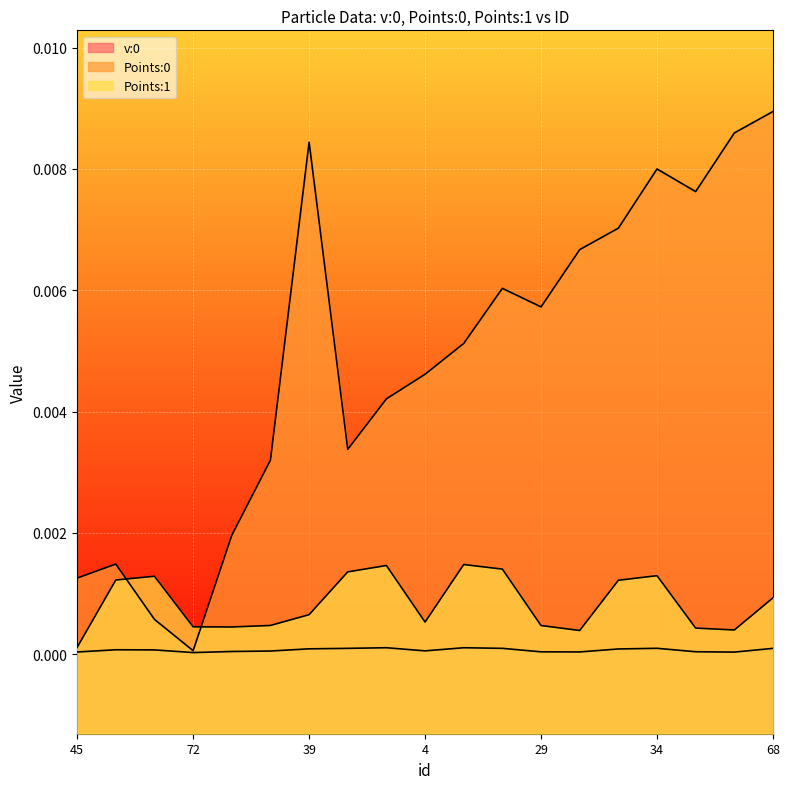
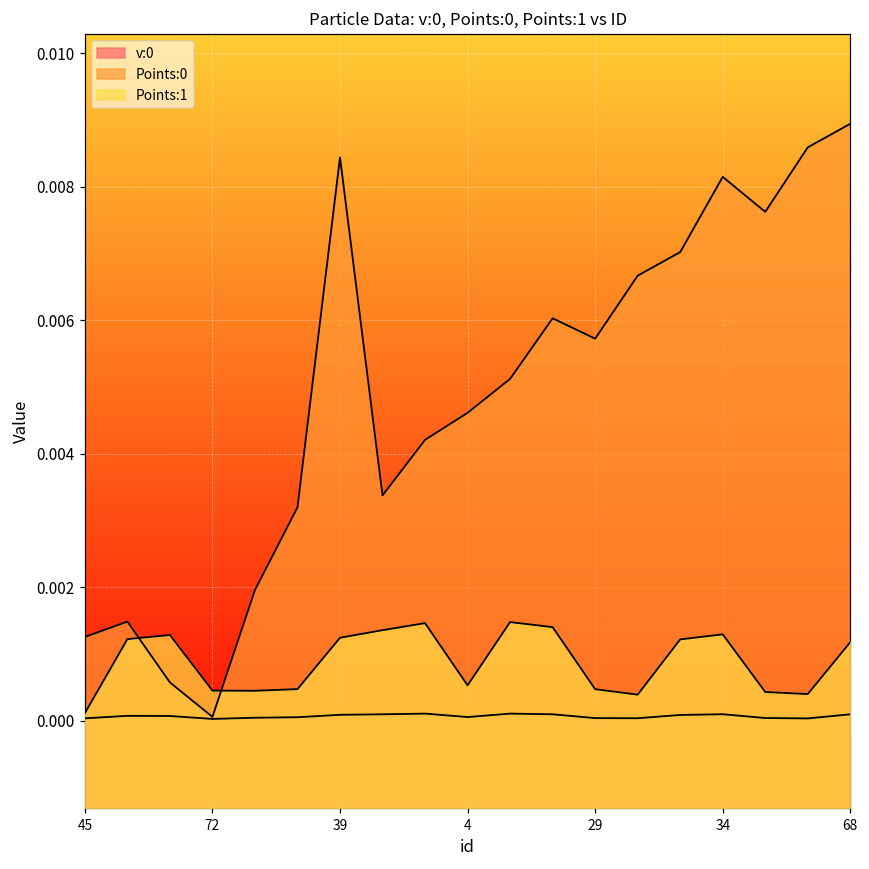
Points:1, 39: 0.0007 -> 0.0012
Points:0, 34: 0.0080 -> 0.0081
Points:1, 68: 0.0009 -> 0.0012
